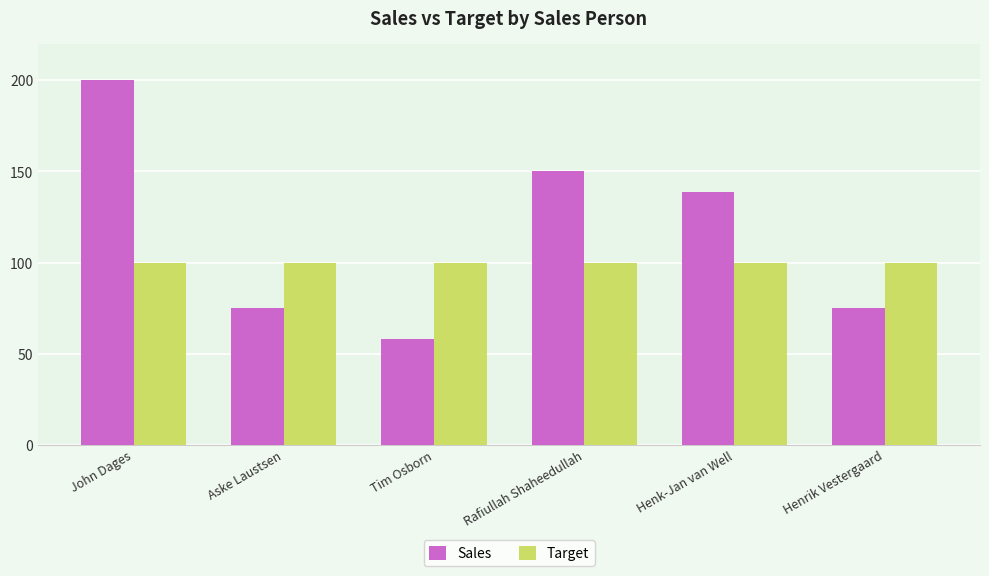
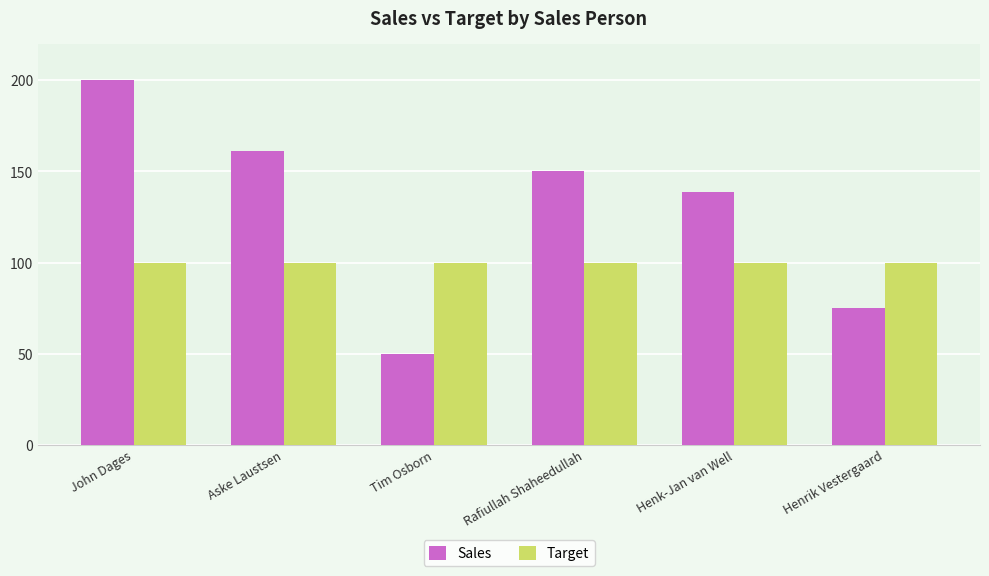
Sales, Aske Laustsen: 75 -> 161
Sales, Tim Osborn: 58 -> 50
